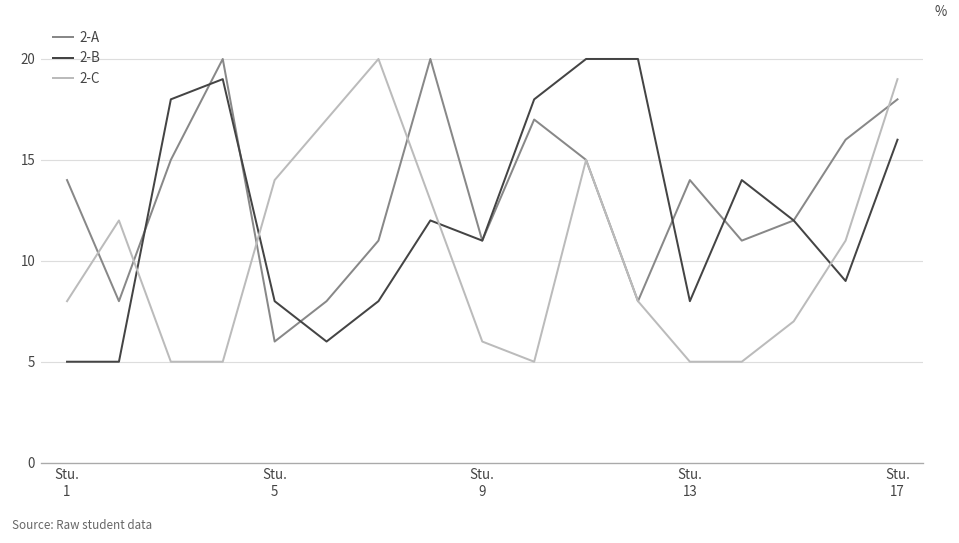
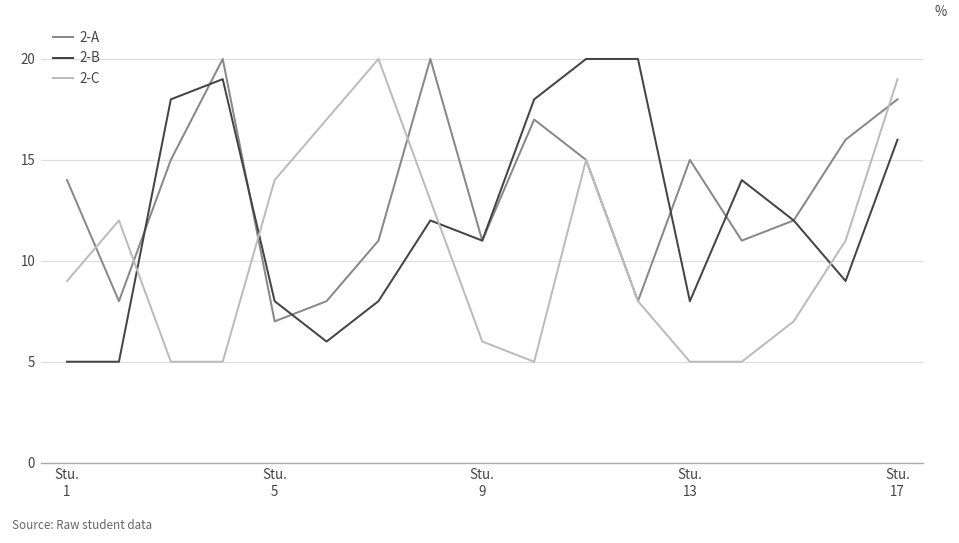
2-C, Stu. 1: 8 -> 9
2-A, Stu. 5: 6 -> 7
2-A, Stu. 13: 14 -> 15
